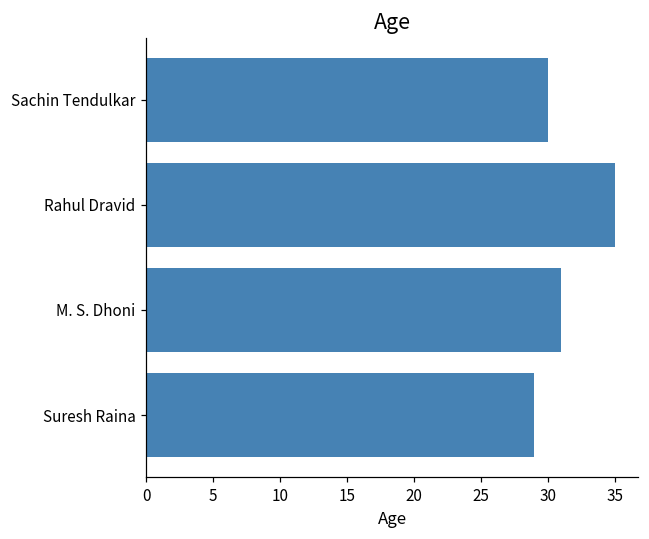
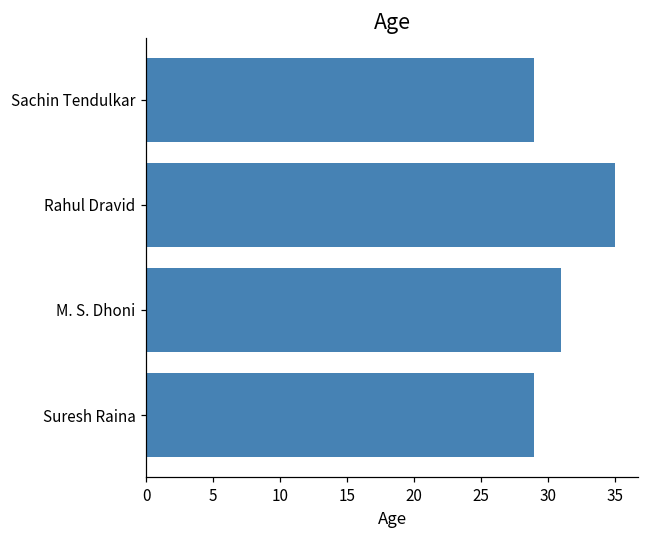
Sachin Tendulkar: 30 -> 29
